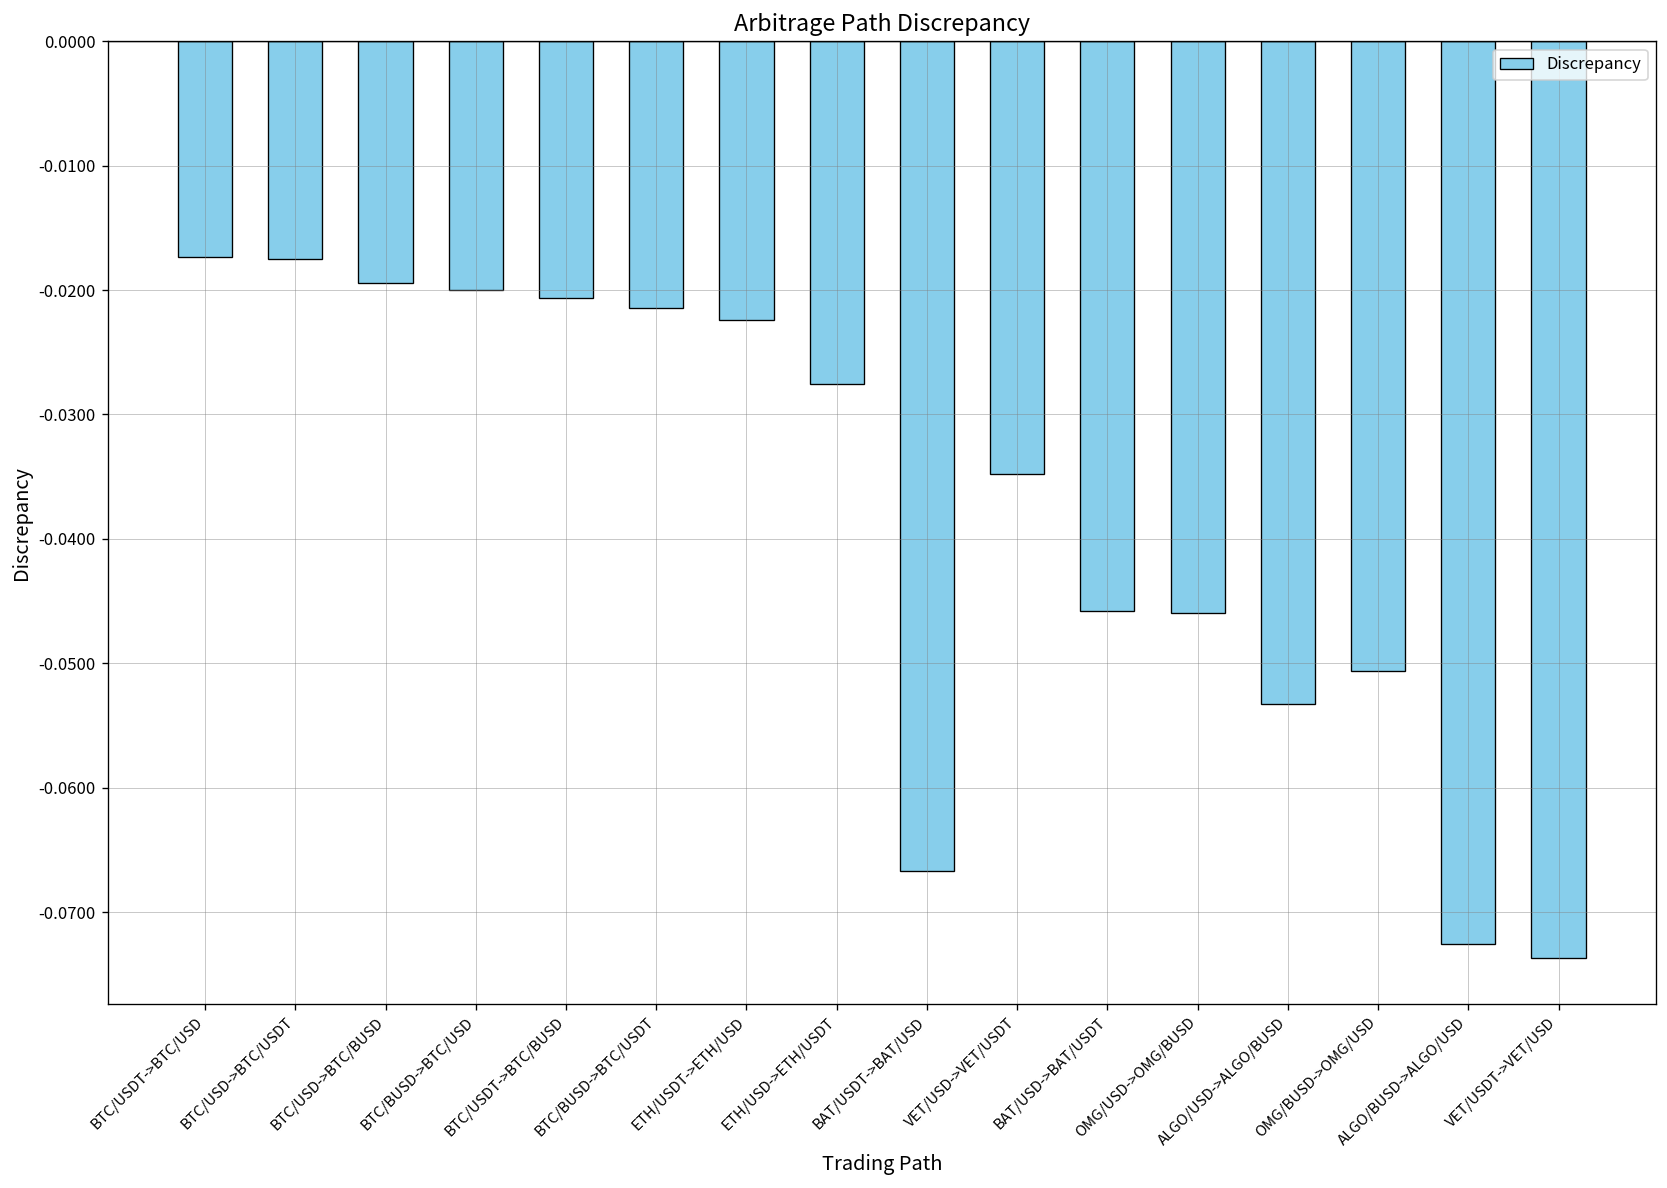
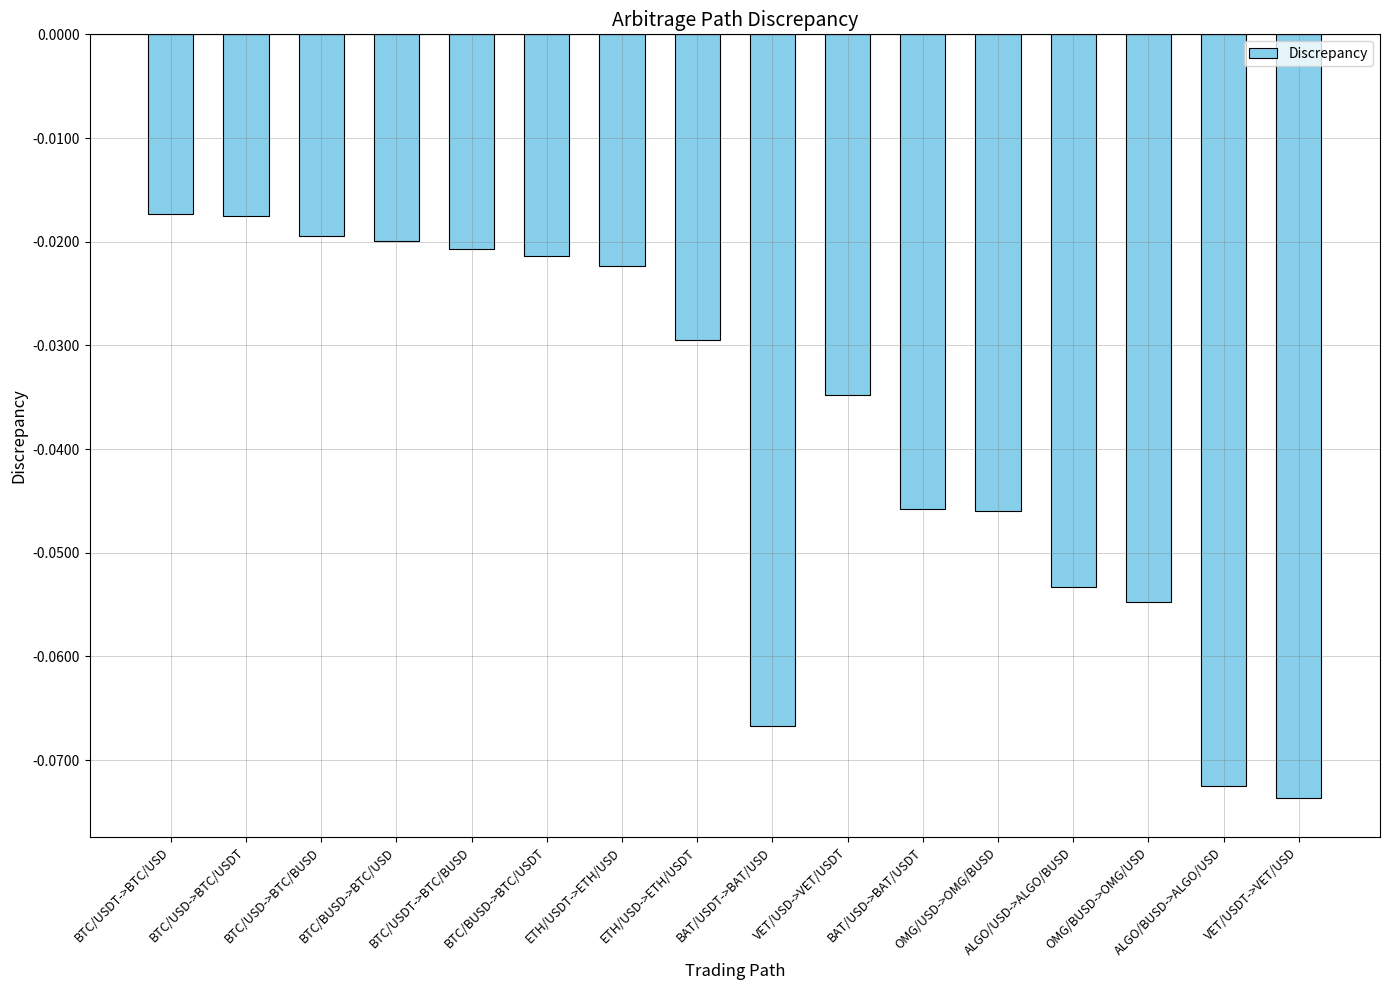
ETH/USD->ETH/USDT: -0.0275 -> -0.0295
OMG/BUSD->OMG/USD: -0.0507 -> -0.0548
